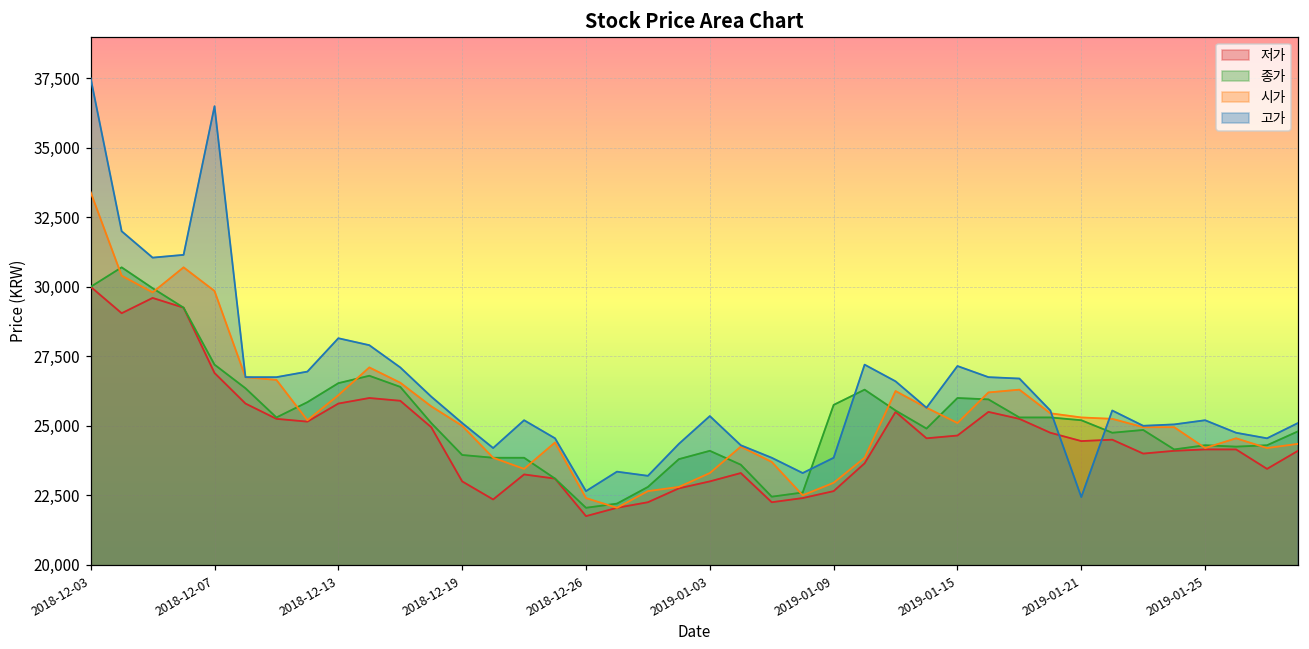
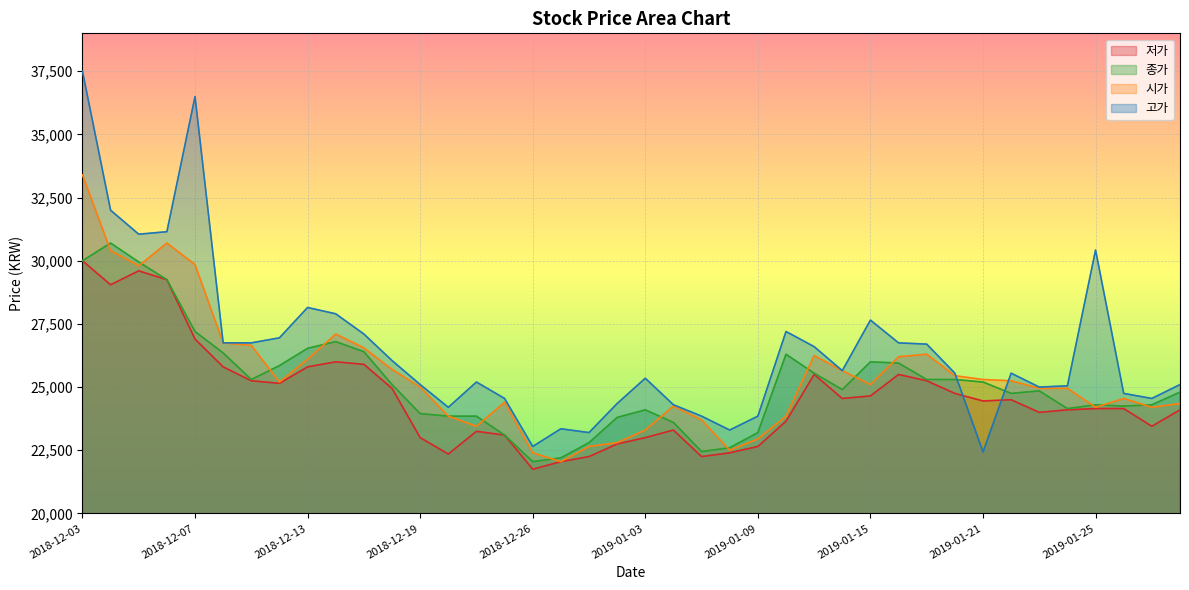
종가, 2019-01-09: 25,800 -> 23,200
고가, 2019-01-15: 27,200 -> 27,700
고가, 2019-01-25: 25,200 -> 30,400
